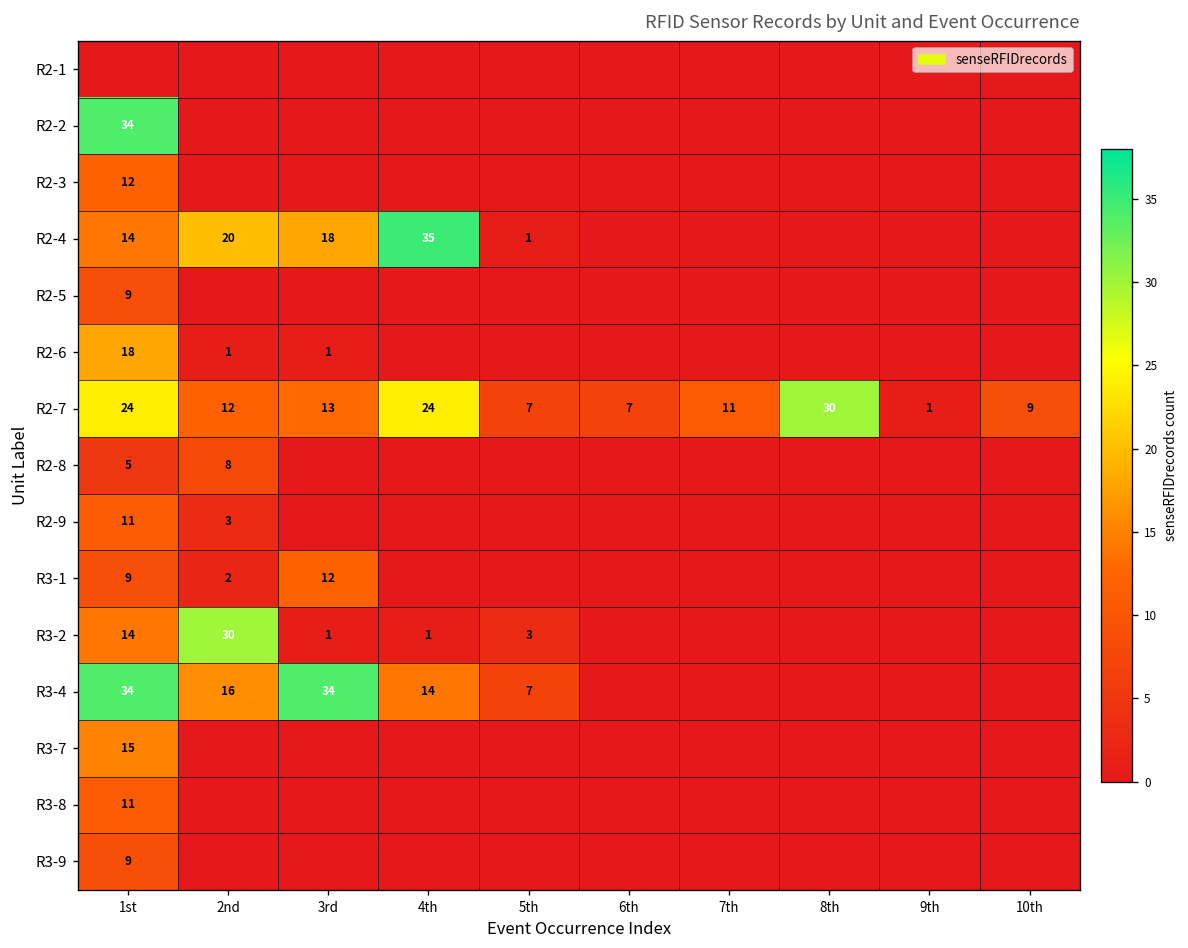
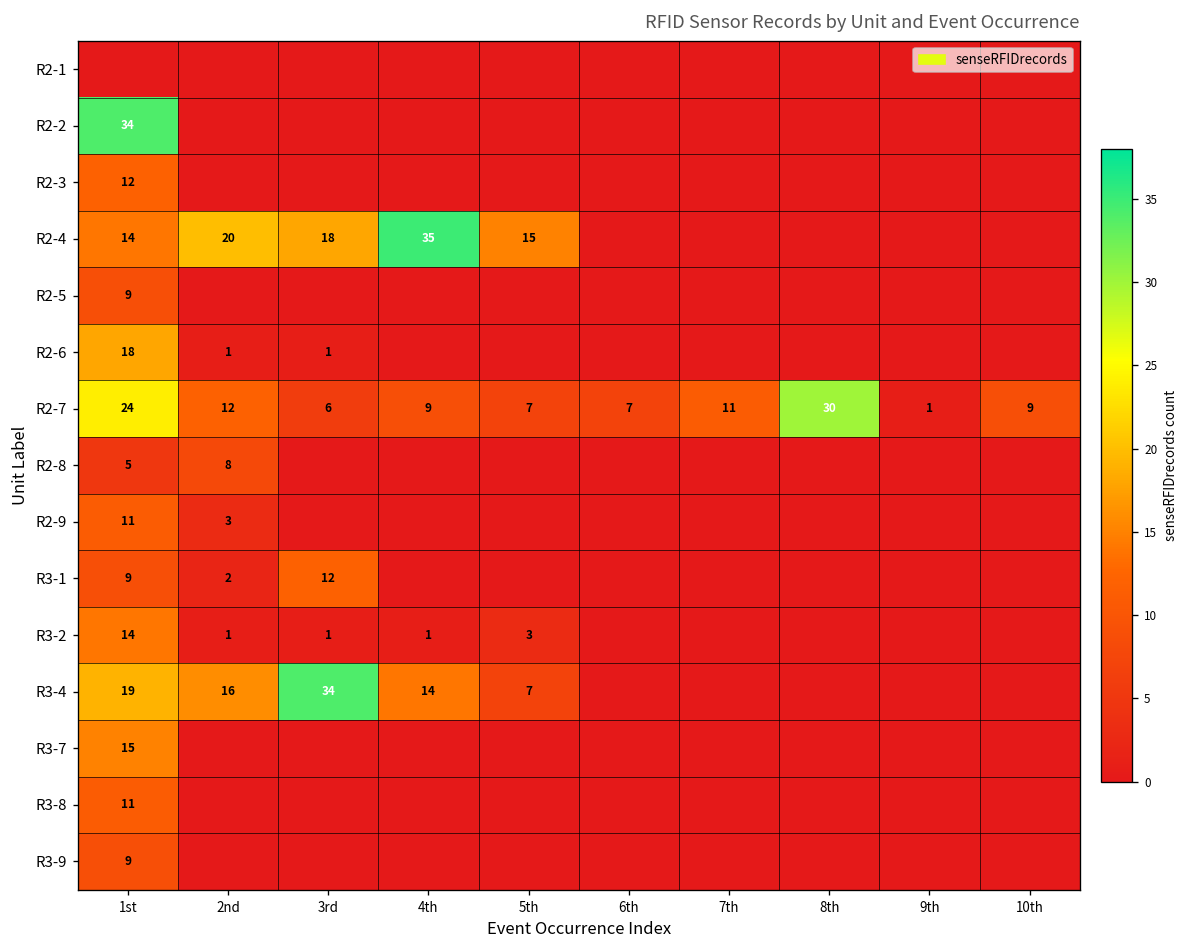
R2-4, 5th: 1 -> 15
R2-7, 3rd: 13 -> 6
R2-7, 4th: 24 -> 9
R3-2, 2nd: 30 -> 1
R3-4, 1st: 34 -> 19
